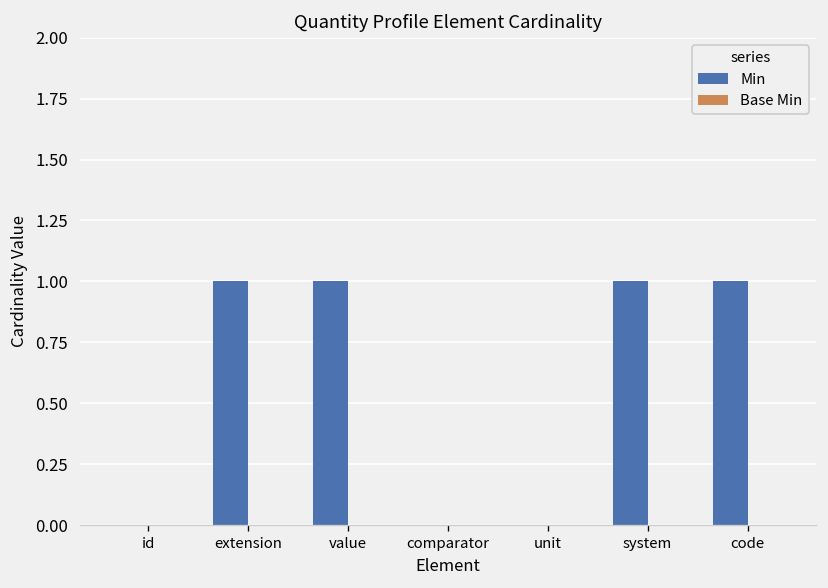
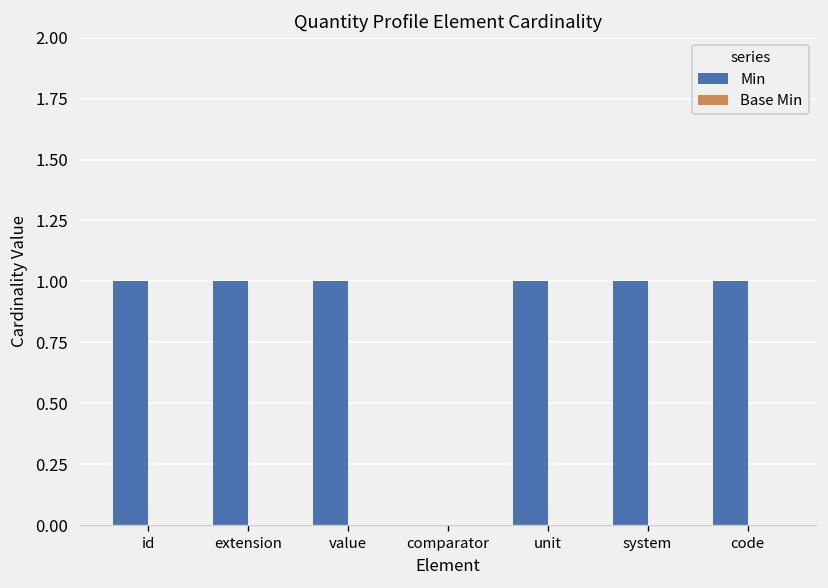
Min, id: 0 -> 1
Min, unit: 0 -> 1
